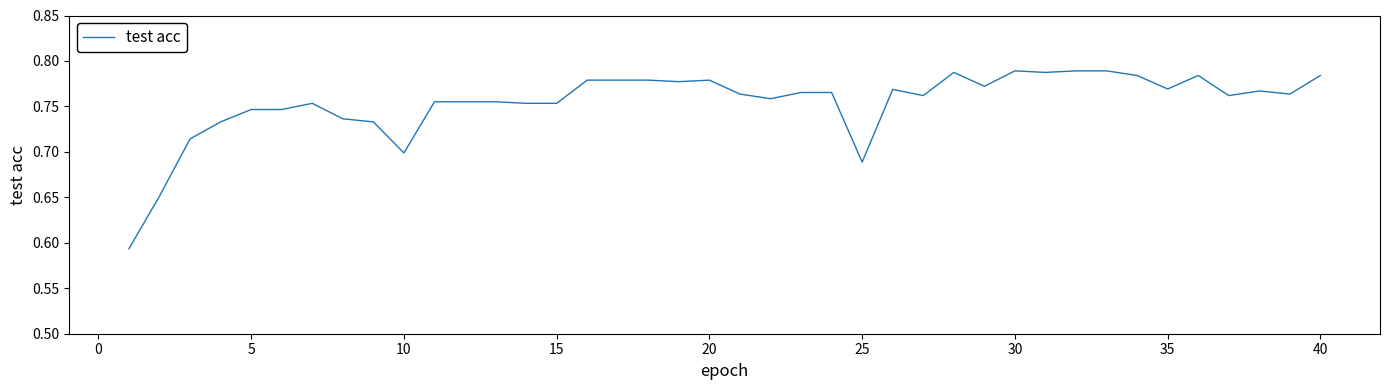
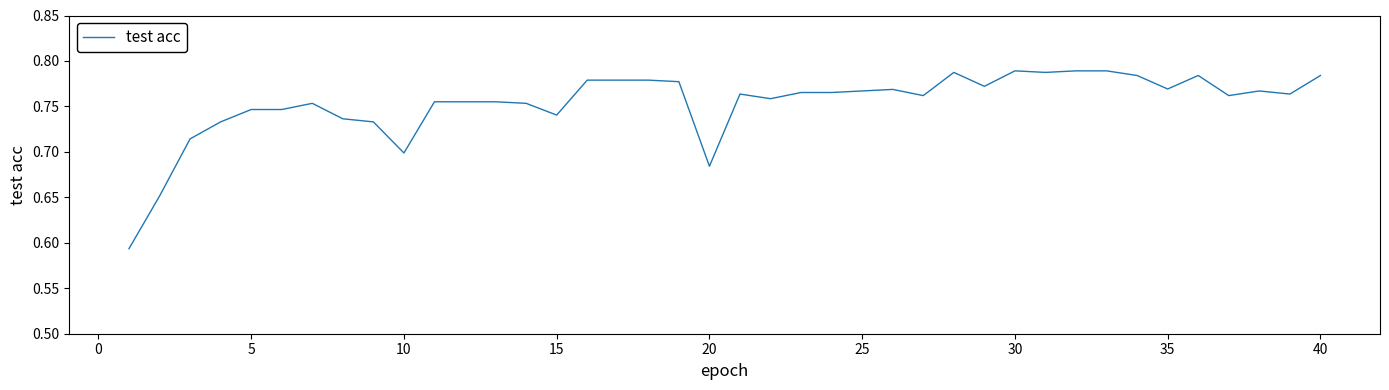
15: 0.75 -> 0.74
20: 0.78 -> 0.68
25: 0.69 -> 0.77
